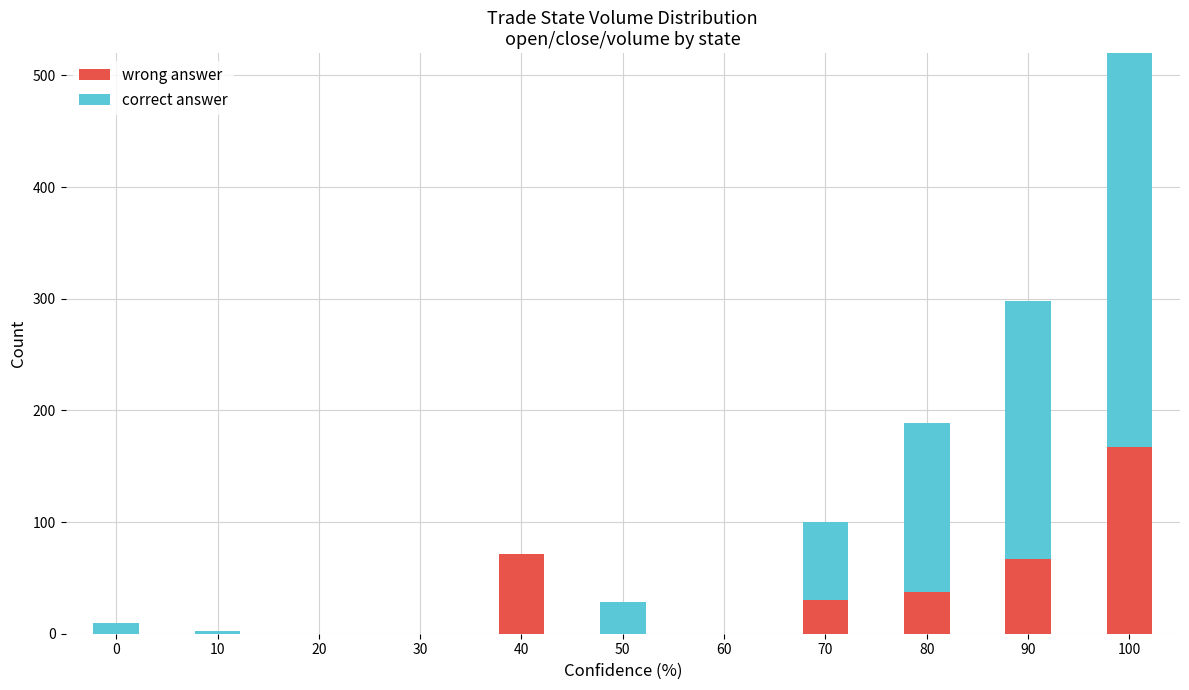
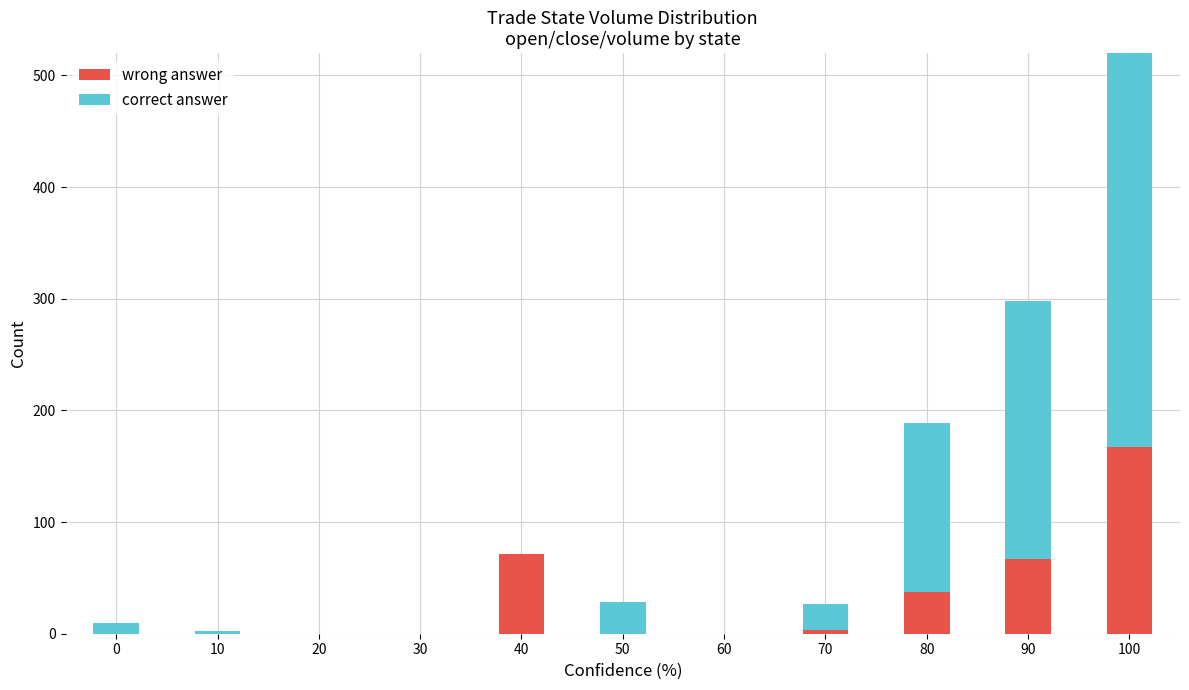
wrong answer, 70: 30 -> 3
correct answer, 70: 70 -> 24
